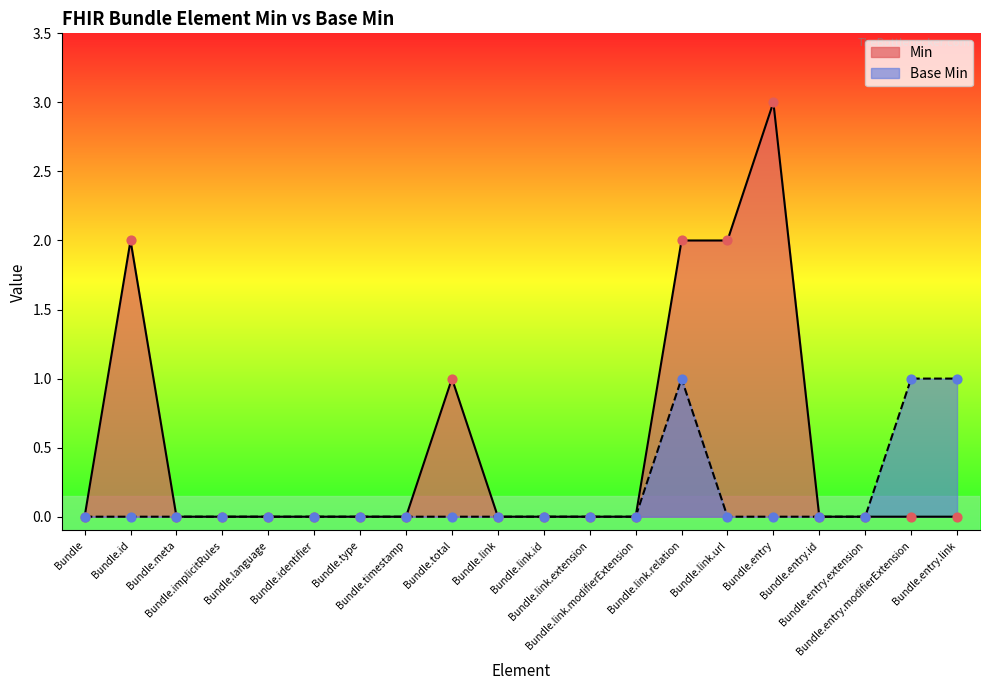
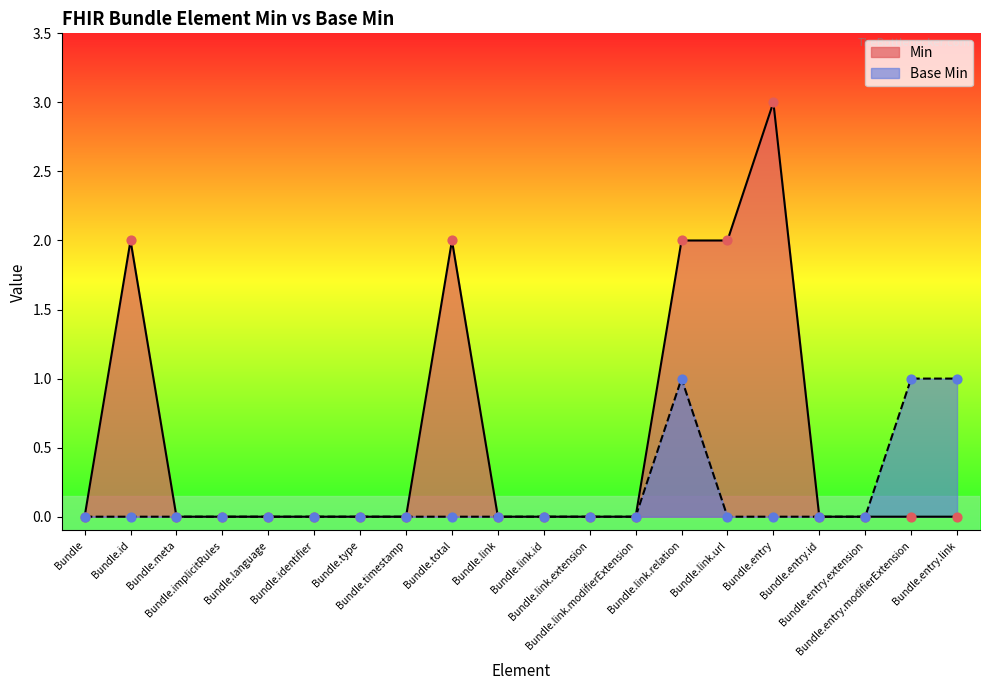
Min, Bundle.total: 1 -> 2
